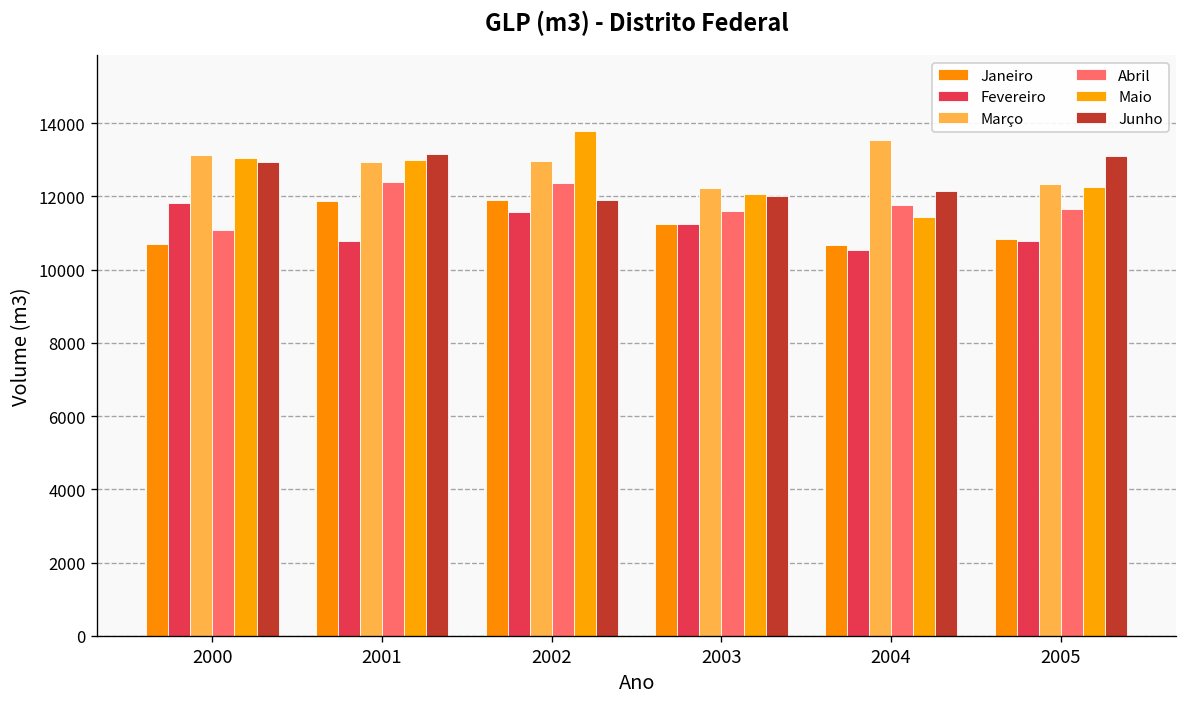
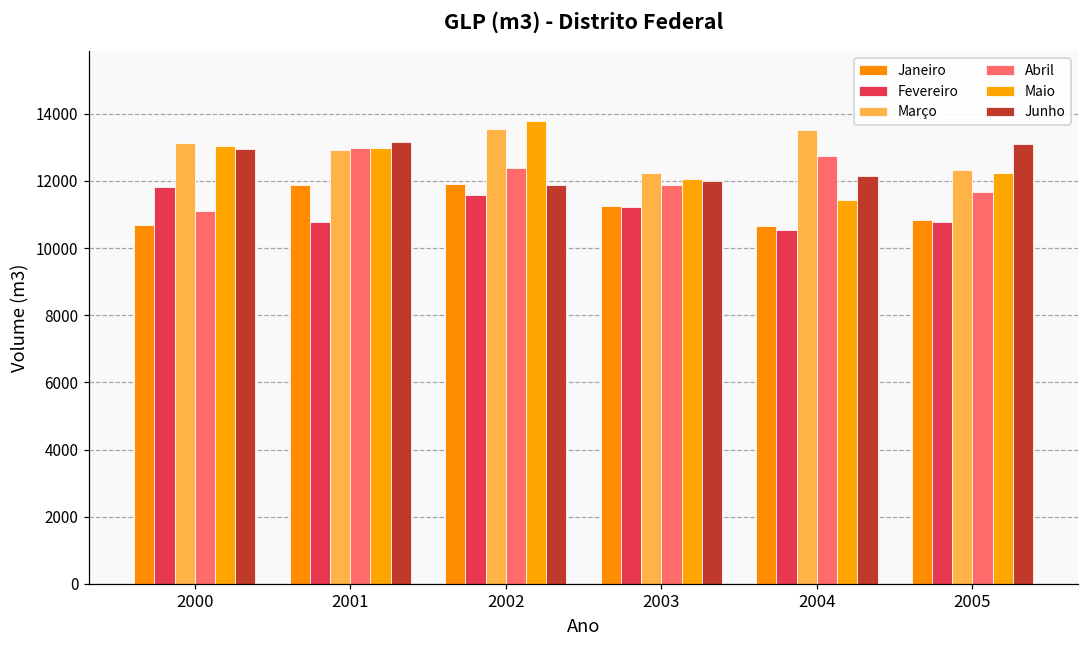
Abril, 2001: 12400 -> 13000
Março, 2002: 13000 -> 13500
Abril, 2003: 11600 -> 11900
Abril, 2004: 11800 -> 12700
